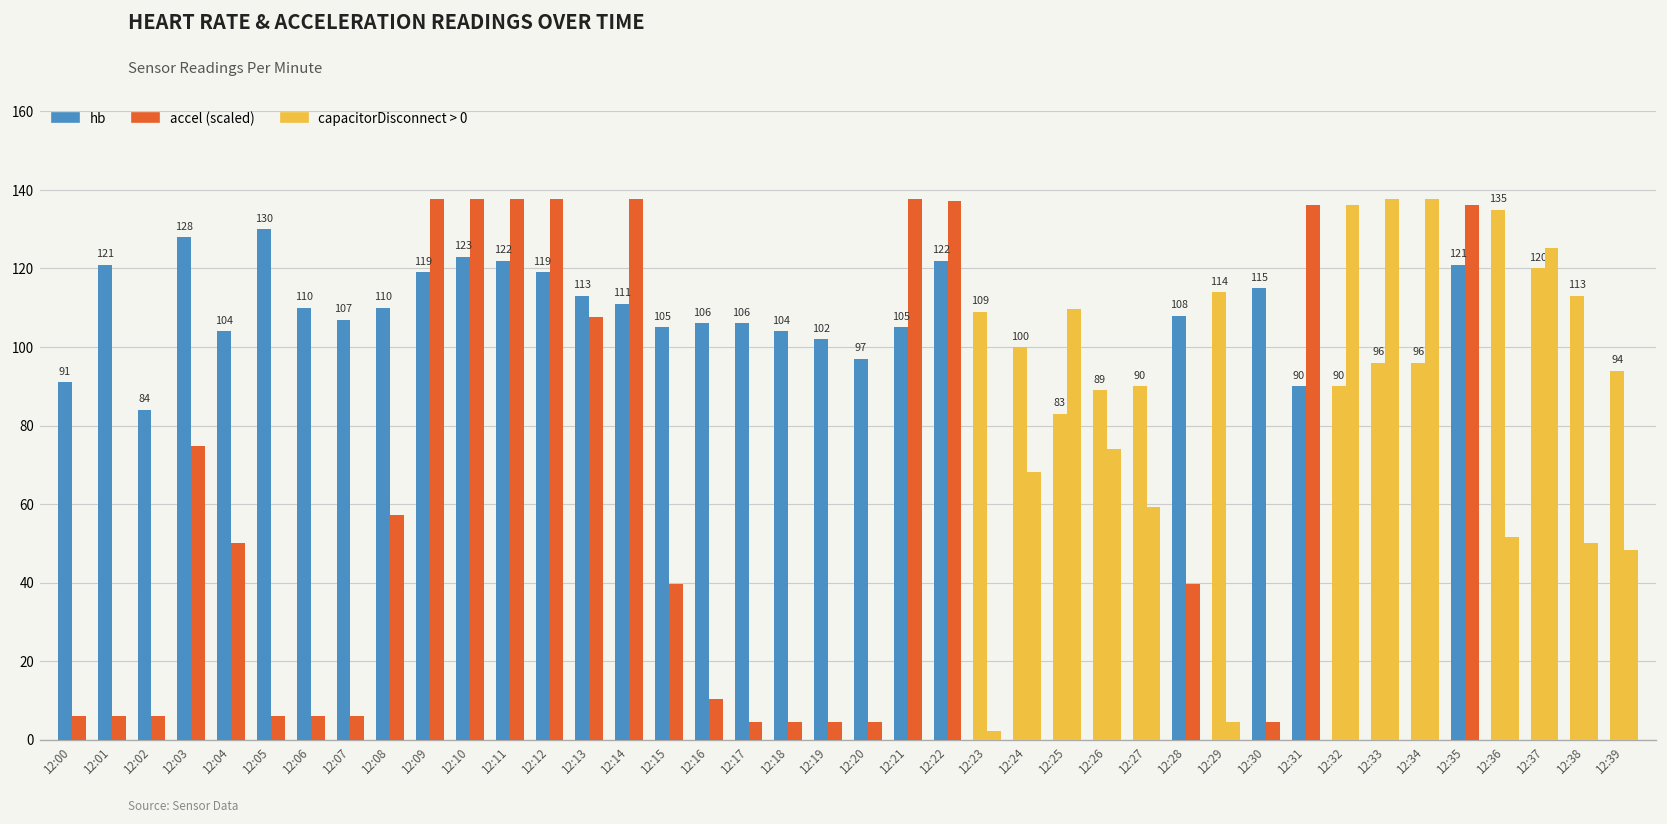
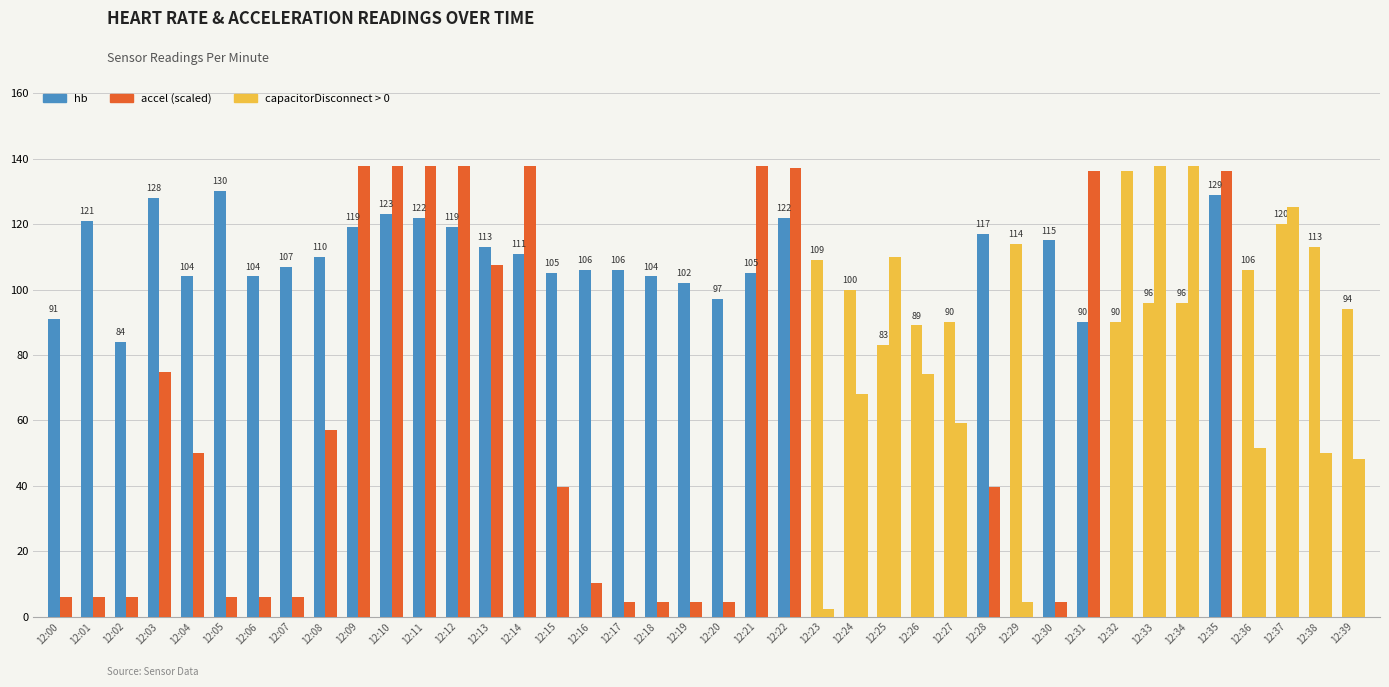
hb, 12:06: 110 -> 104
hb, 12:28: 108 -> 117
hb, 12:35: 121 -> 129
hb, 12:36: 135 -> 106
